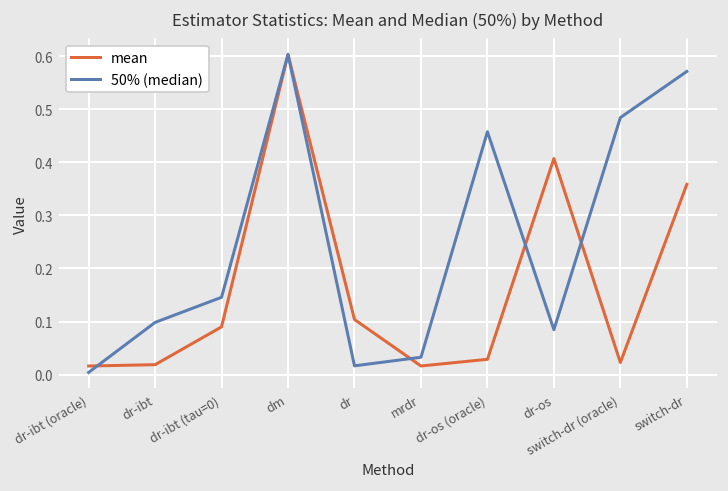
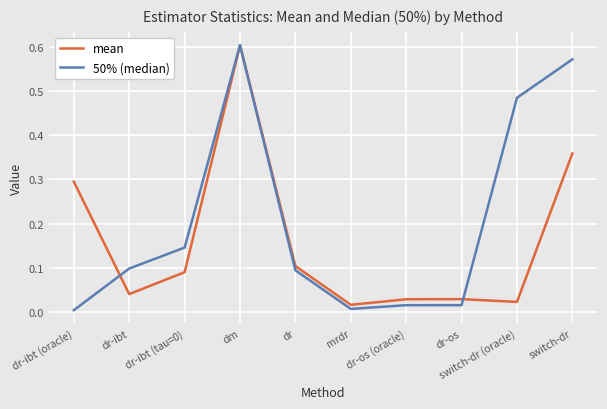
mean, dr-ibt (oracle): 0.02 -> 0.29
mean, dr-ibt: 0.02 -> 0.04
50% (median), dr: 0.02 -> 0.09
50% (median), mrdr: 0.03 -> 0.01
50% (median), dr-os (oracle): 0.46 -> 0.02
mean, dr-os: 0.41 -> 0.03
50% (median), dr-os: 0.08 -> 0.02
